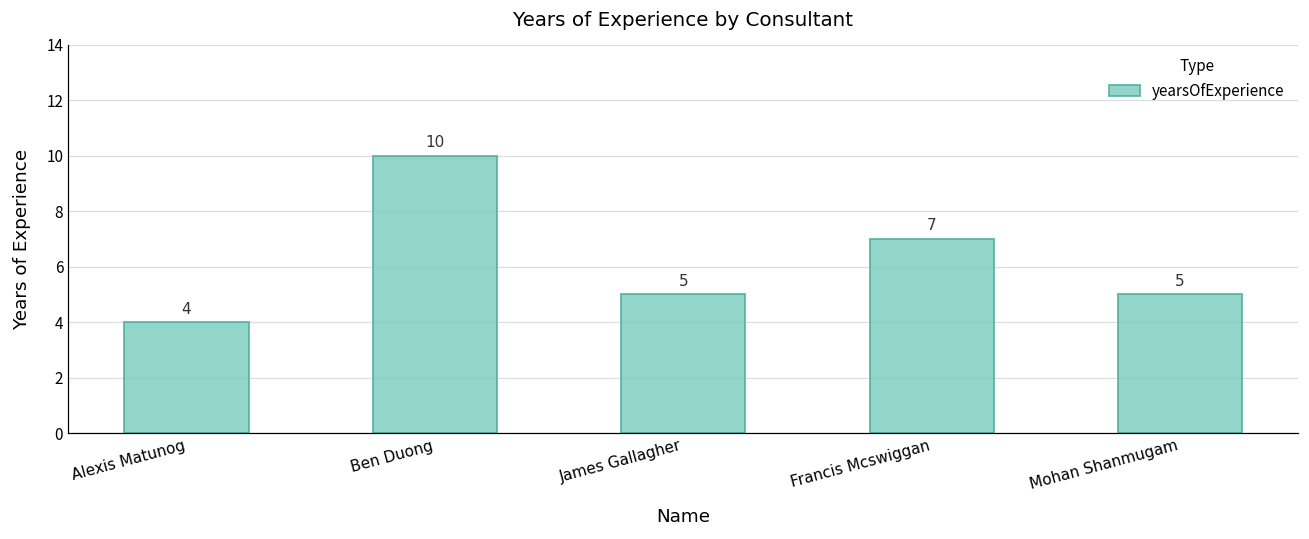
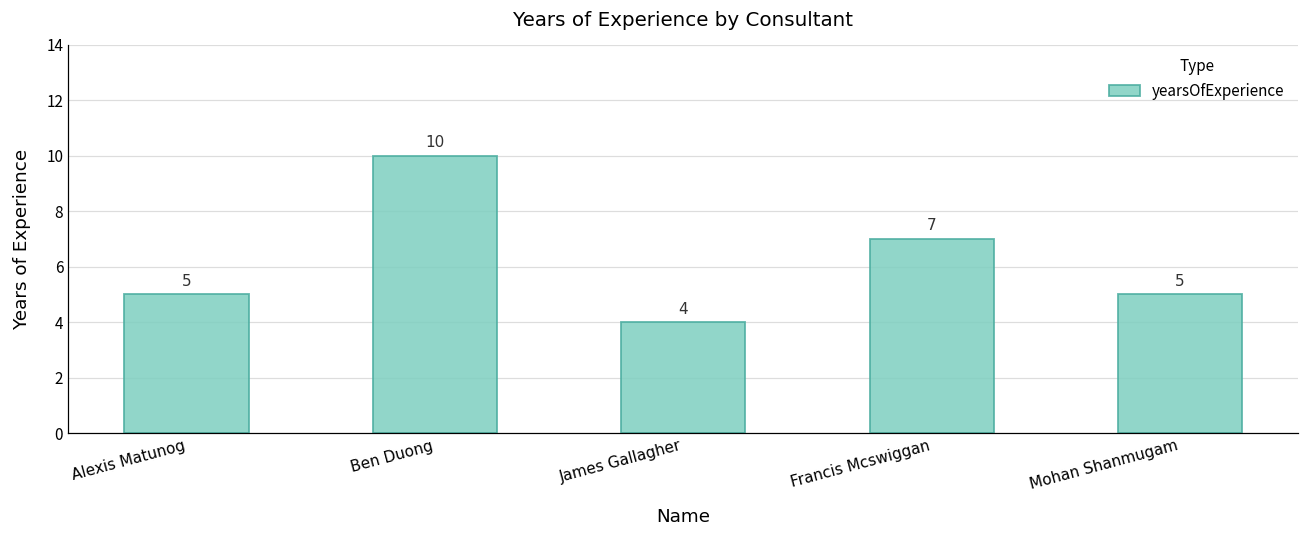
Alexis Matunog: 4 -> 5
James Gallagher: 5 -> 4
